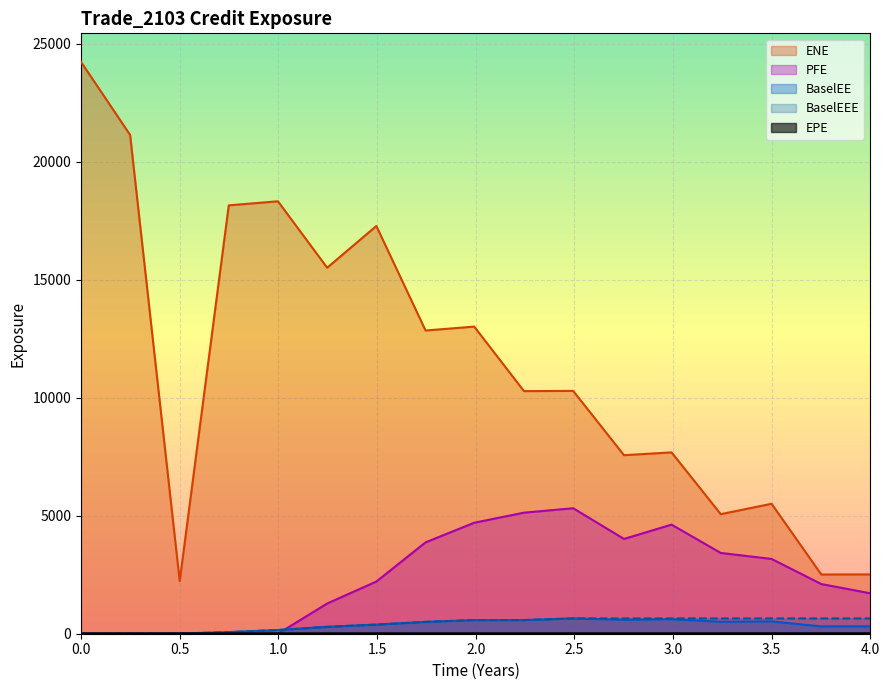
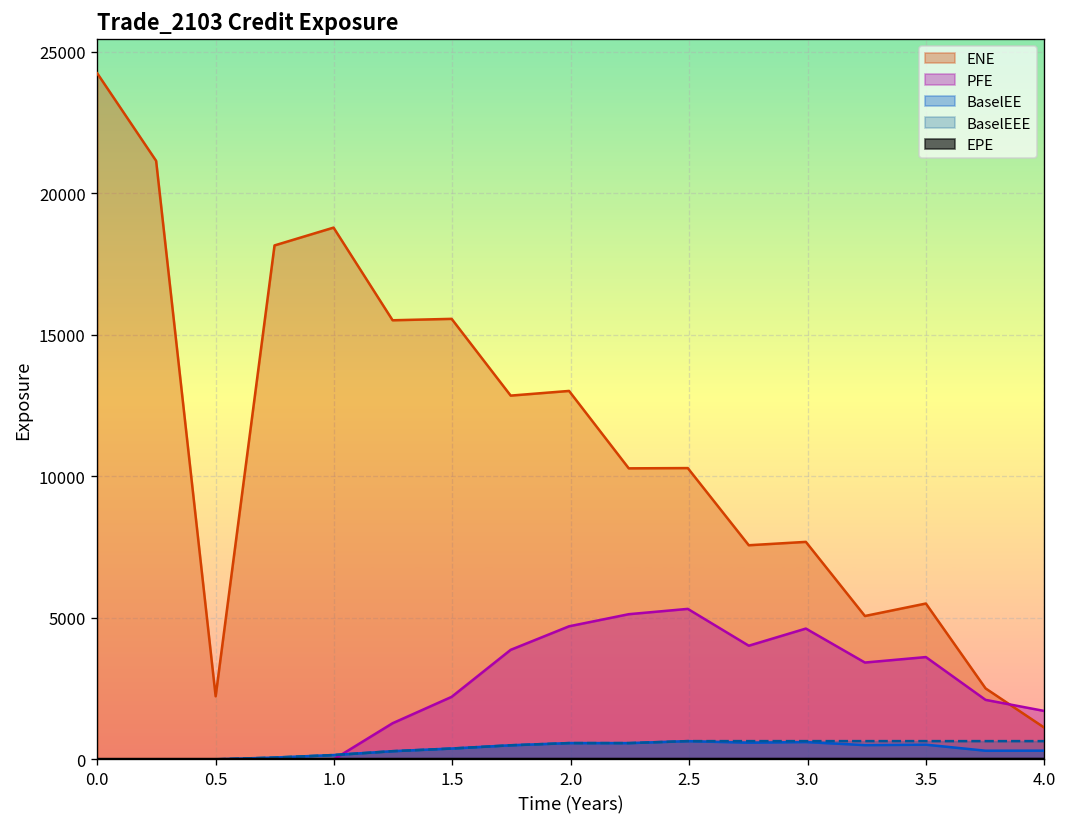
ENE, 1.0: 18300 -> 18800
ENE, 1.5: 17300 -> 15600
PFE, 3.5: 3200 -> 3600
ENE, 4.0: 2500 -> 1100
